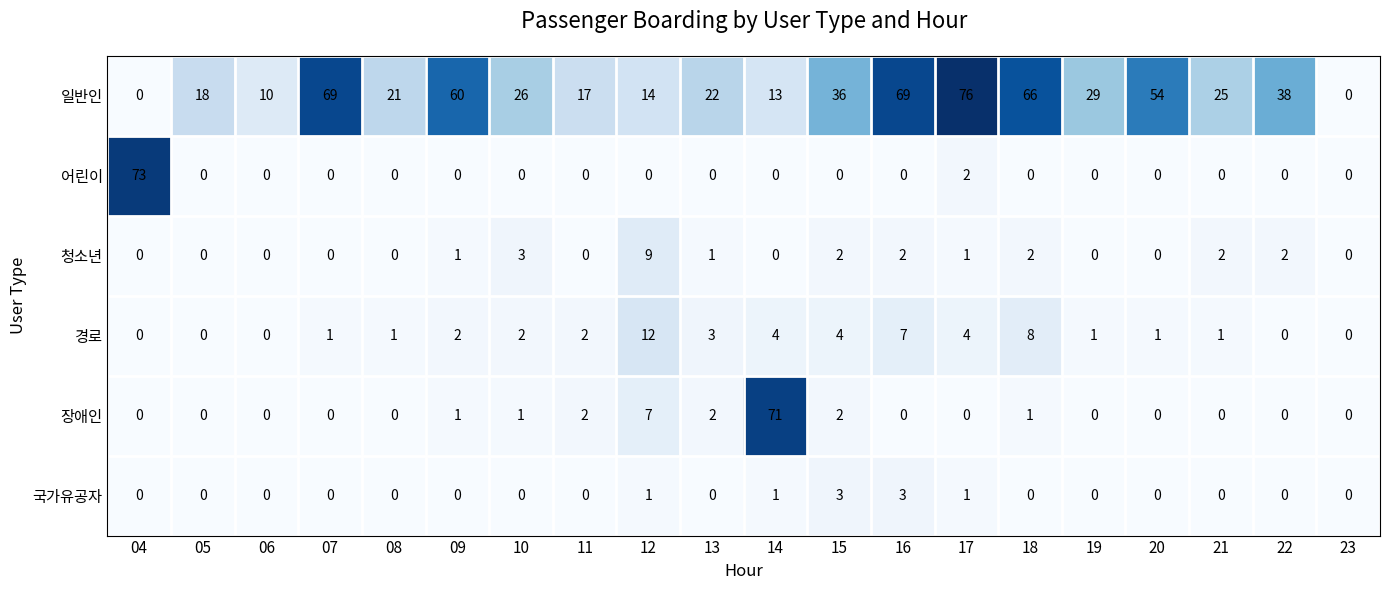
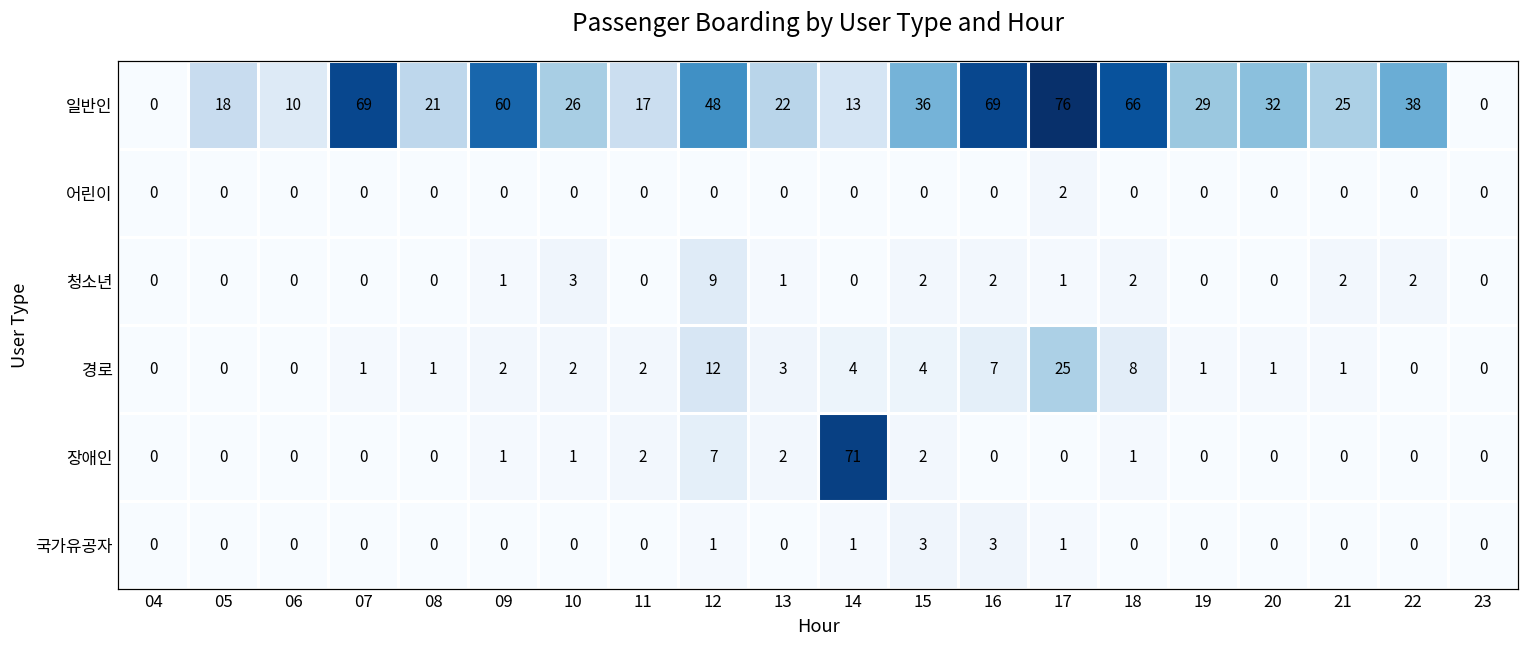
일반인, 12: 14 -> 48
일반인, 20: 54 -> 32
어린이, 04: 73 -> 0
경로, 17: 4 -> 25
